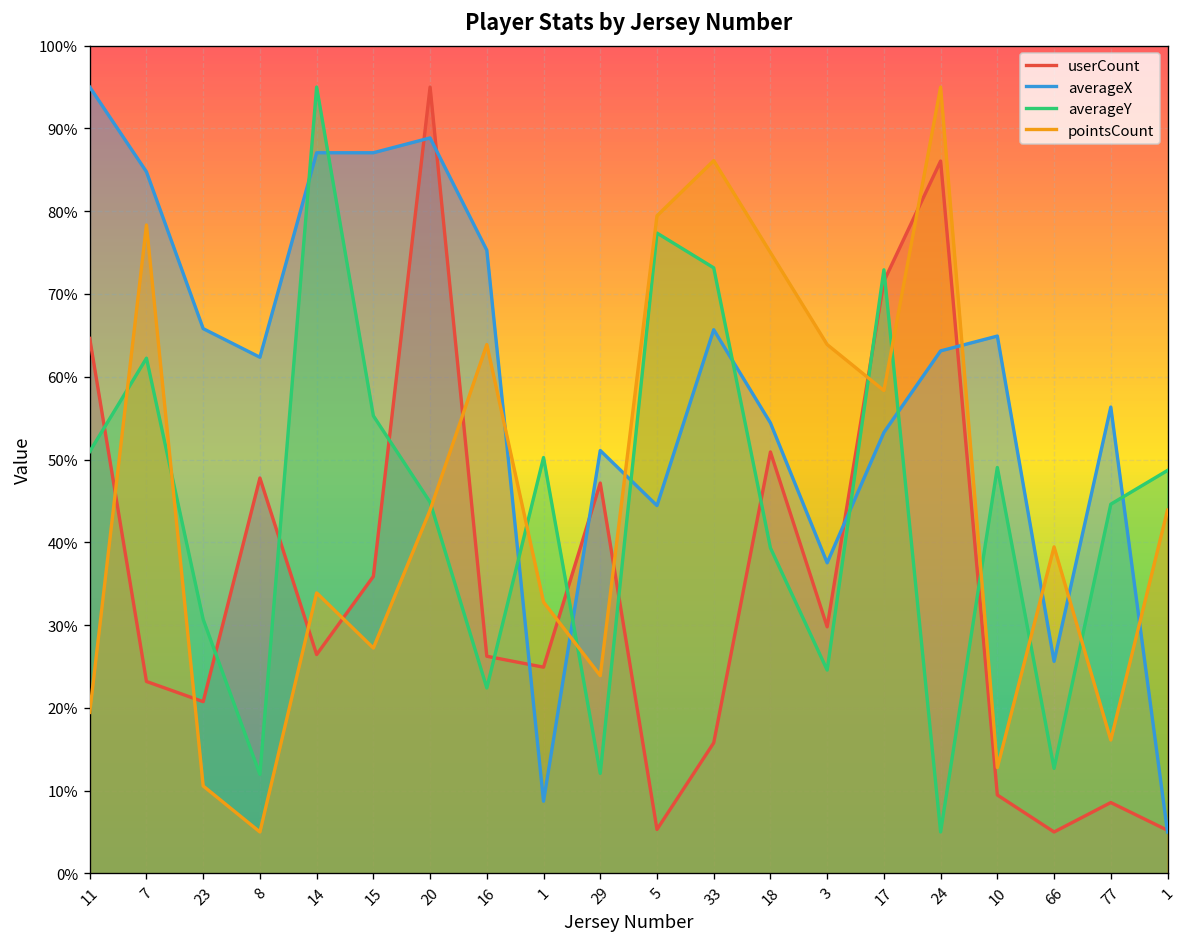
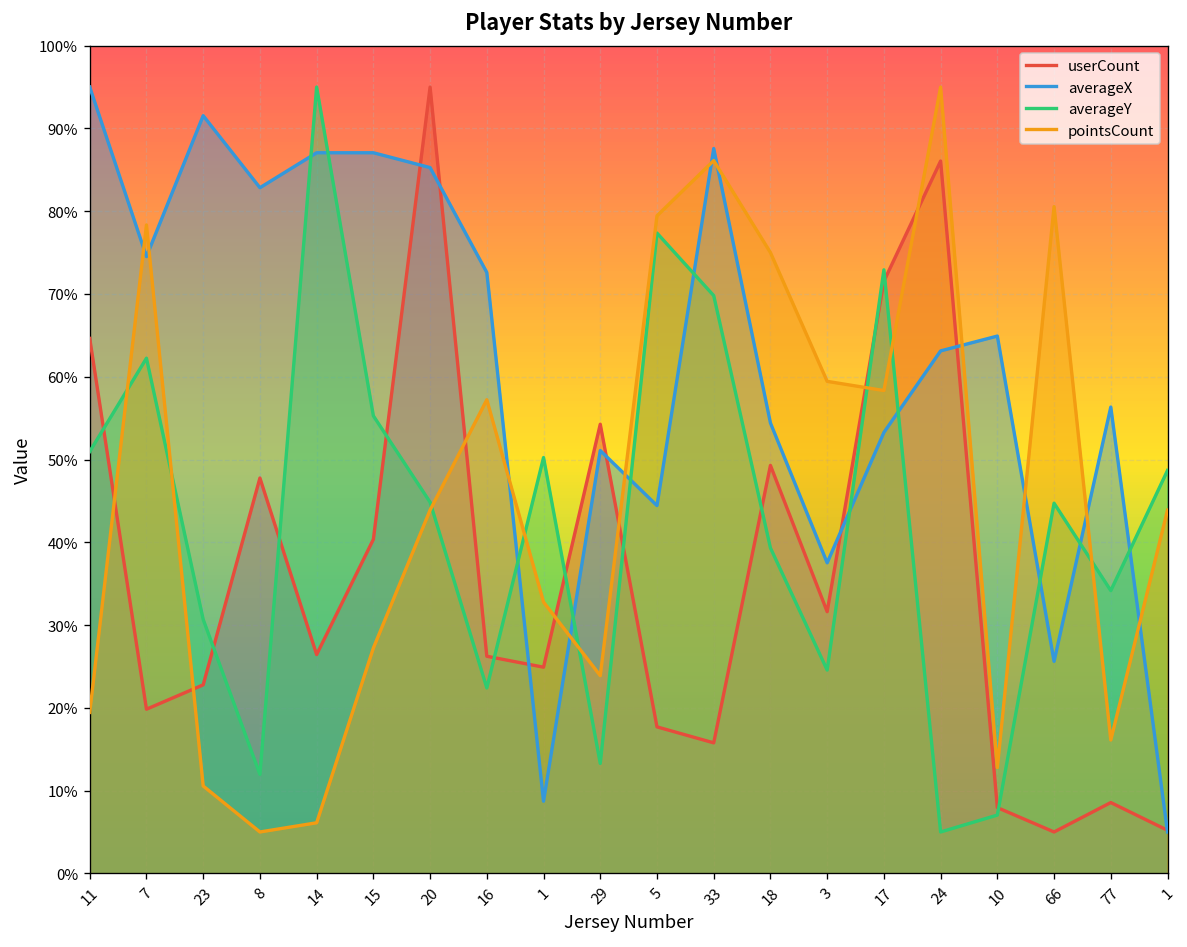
userCount, 7: 23% -> 20%
averageX, 7: 85% -> 75%
userCount, 23: 21% -> 23%
averageX, 23: 66% -> 92%
averageX, 8: 62% -> 83%
pointsCount, 14: 34% -> 6%
userCount, 15: 36% -> 40%
averageX, 20: 89% -> 85%
averageX, 16: 75% -> 73%
pointsCount, 16: 64% -> 57%
userCount, 29: 47% -> 54%
averageY, 29: 12% -> 13%
userCount, 5: 5% -> 18%
averageX, 33: 66% -> 88%
averageY, 33: 73% -> 70%
userCount, 18: 51% -> 49%
userCount, 3: 30% -> 32%
pointsCount, 3: 64% -> 59%
userCount, 10: 9% -> 8%
averageY, 10: 49% -> 7%
averageY, 66: 13% -> 45%
pointsCount, 66: 39% -> 81%
averageY, 77: 45% -> 34%
